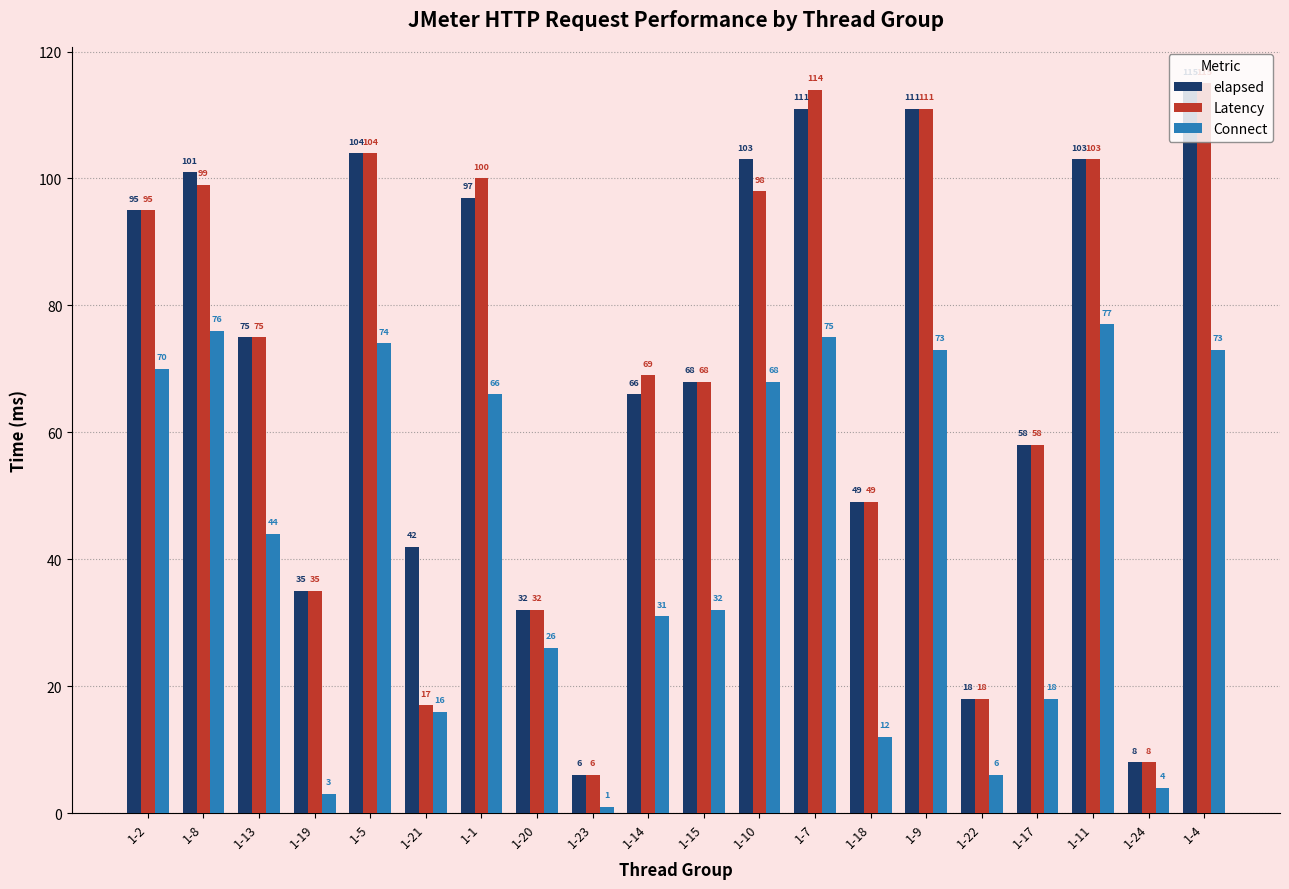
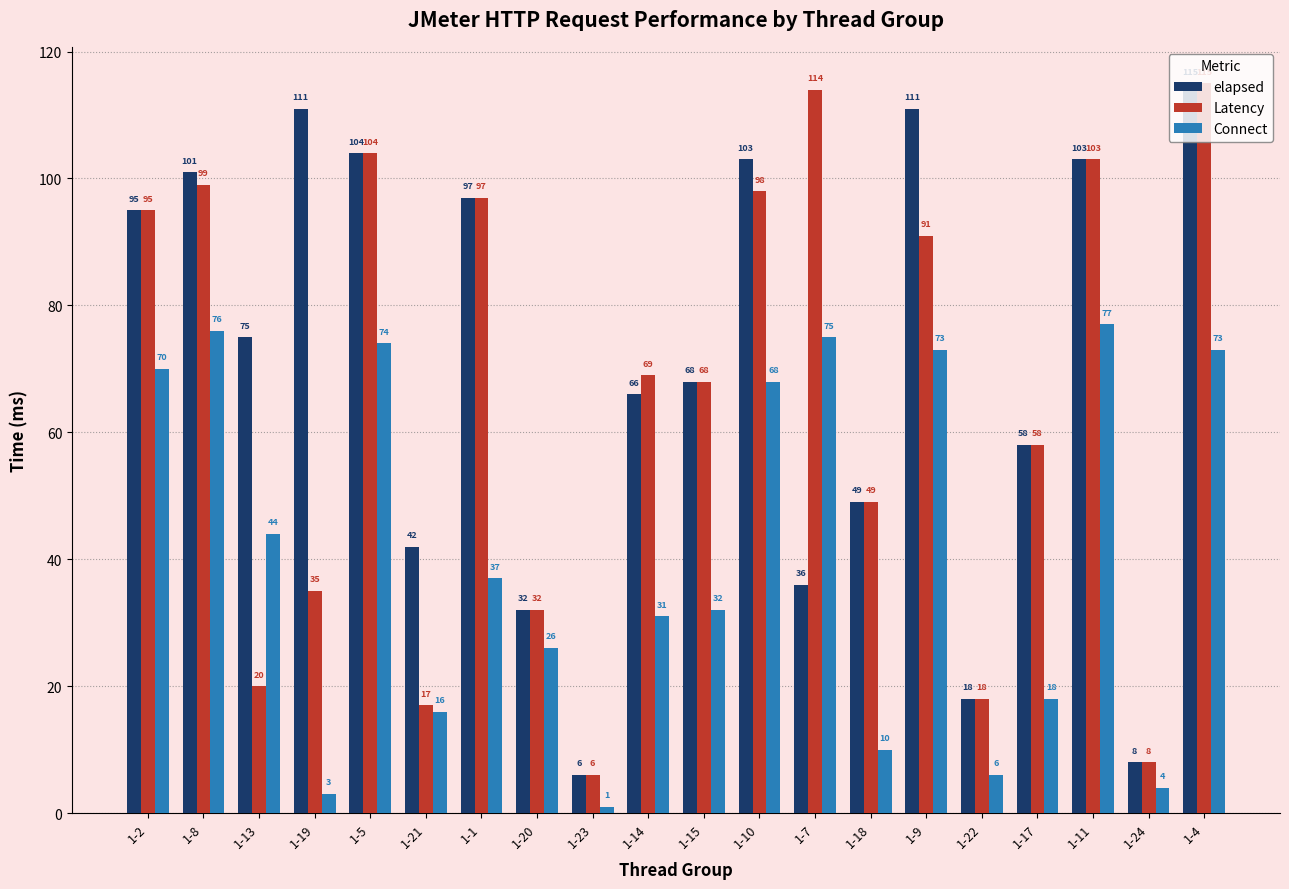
Latency, 1-13: 75 -> 20
elapsed, 1-19: 35 -> 111
Latency, 1-1: 100 -> 97
Connect, 1-1: 66 -> 37
elapsed, 1-7: 111 -> 36
Connect, 1-18: 12 -> 10
Latency, 1-9: 111 -> 91
